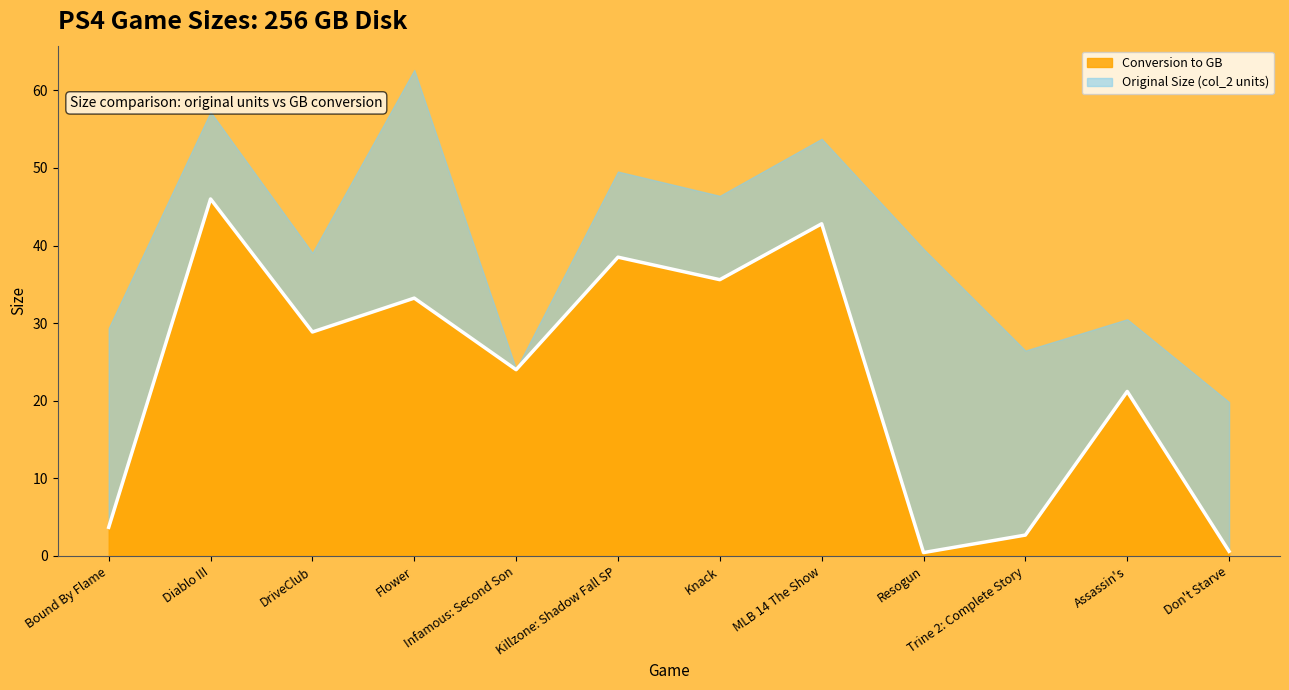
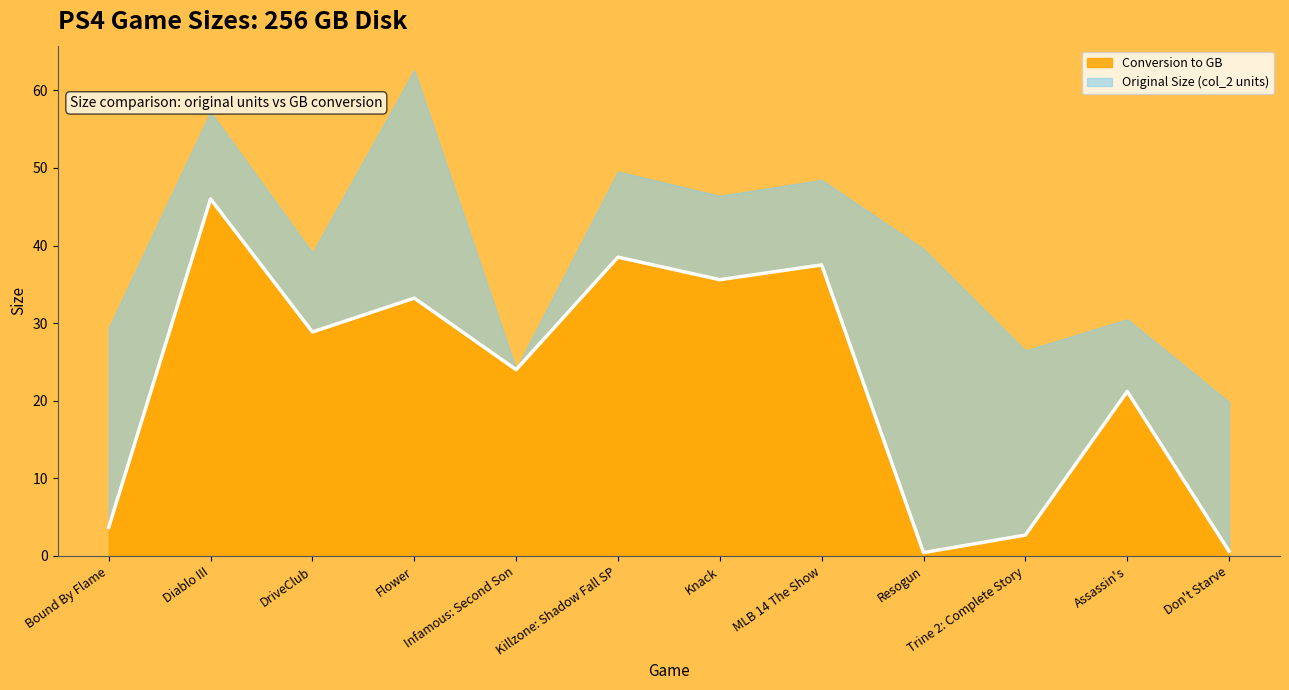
Conversion to GB, MLB 14 The Show: 43 -> 38
